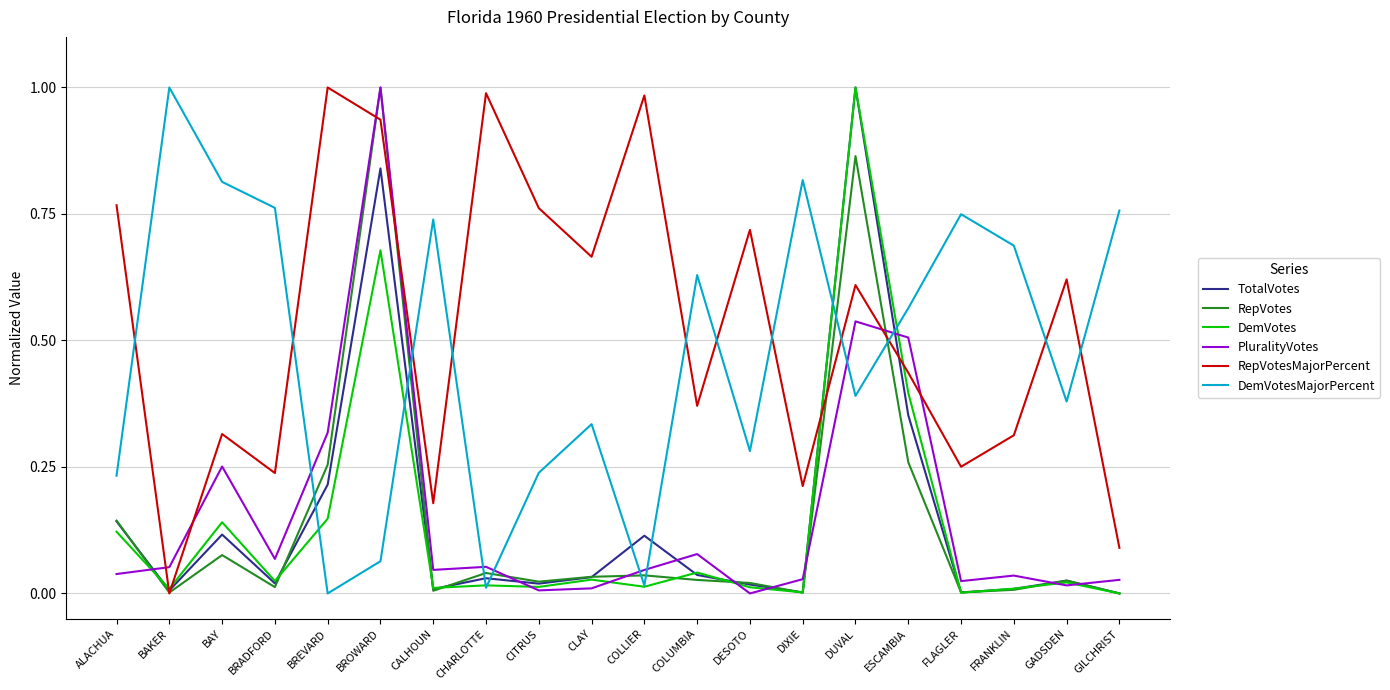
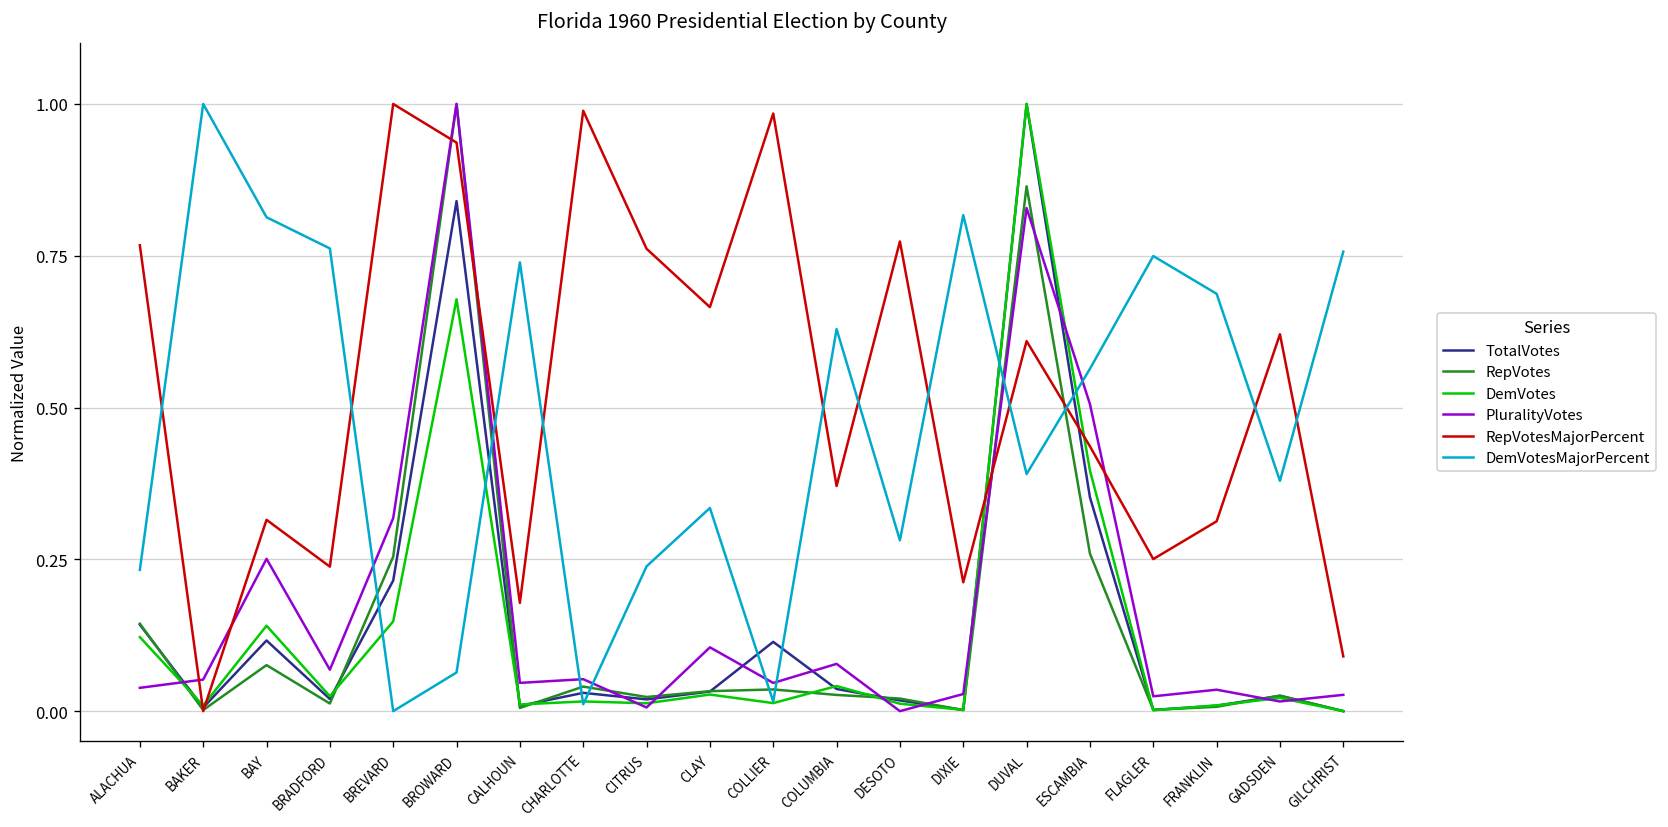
PluralityVotes, CLAY: 0.01 -> 0.11
RepVotesMajorPercent, DESOTO: 0.72 -> 0.77
PluralityVotes, DUVAL: 0.54 -> 0.83
